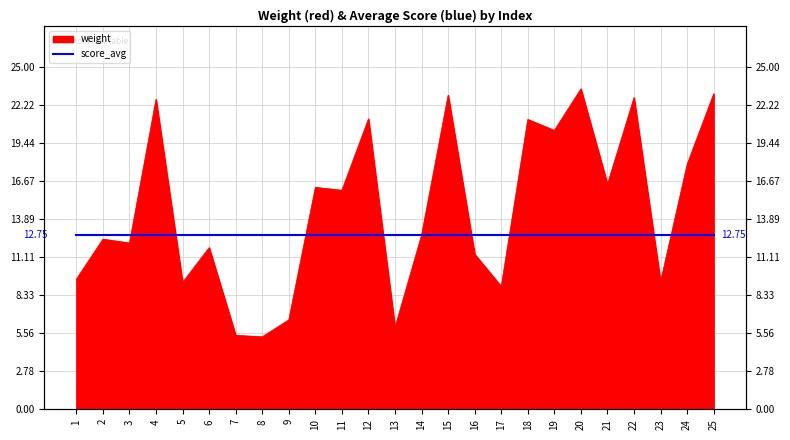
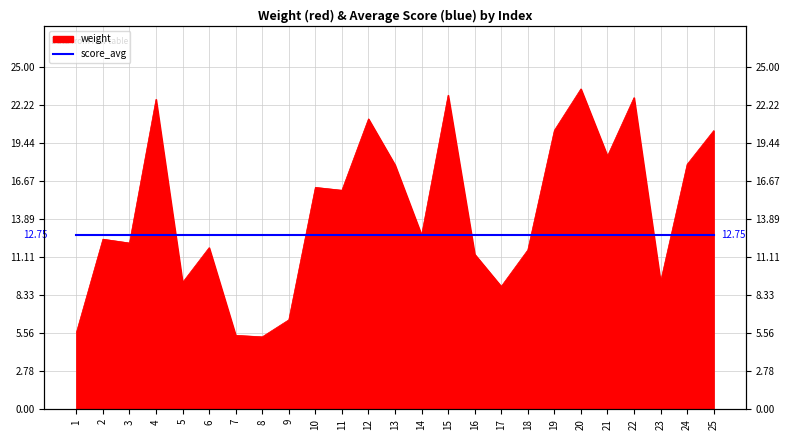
weight, 1: 9.5 -> 5.6
weight, 13: 6.0 -> 17.8
weight, 18: 21.2 -> 11.6
weight, 21: 16.4 -> 18.5
weight, 25: 23.0 -> 20.3
